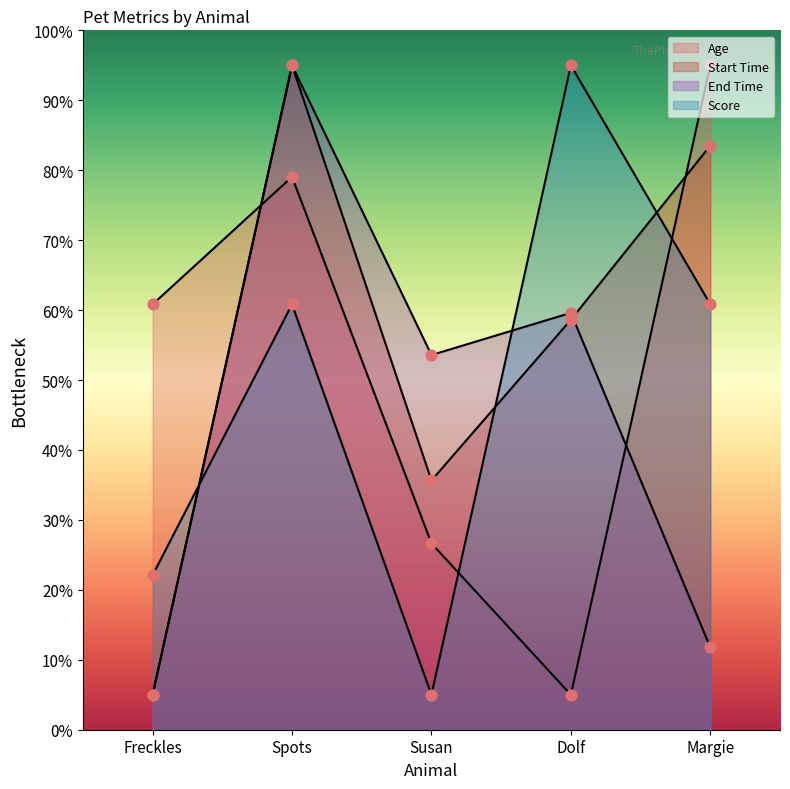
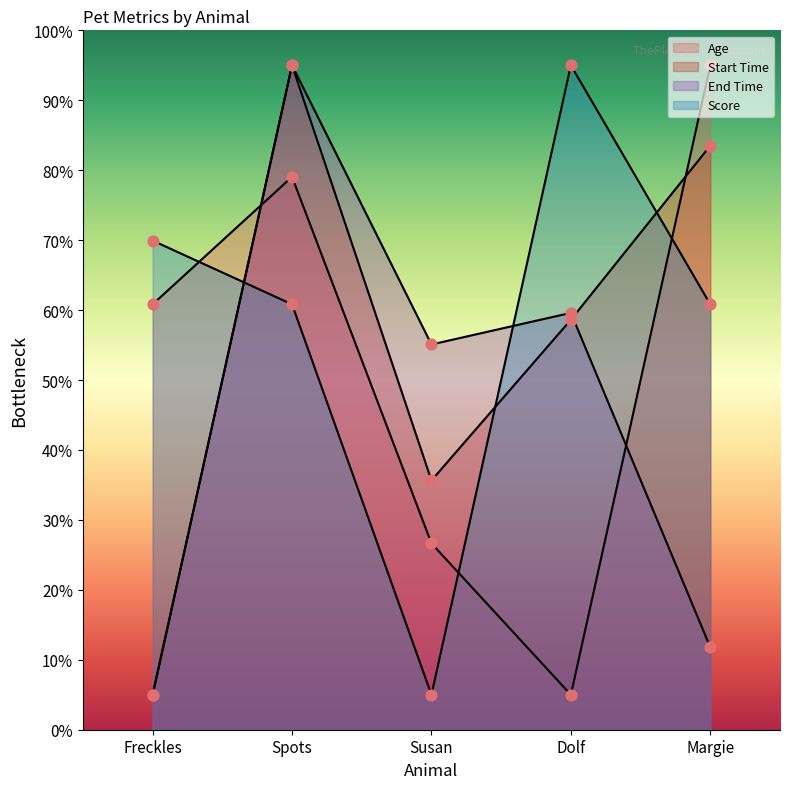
Score, Freckles: 22% -> 70%
End Time, Susan: 54% -> 55%
